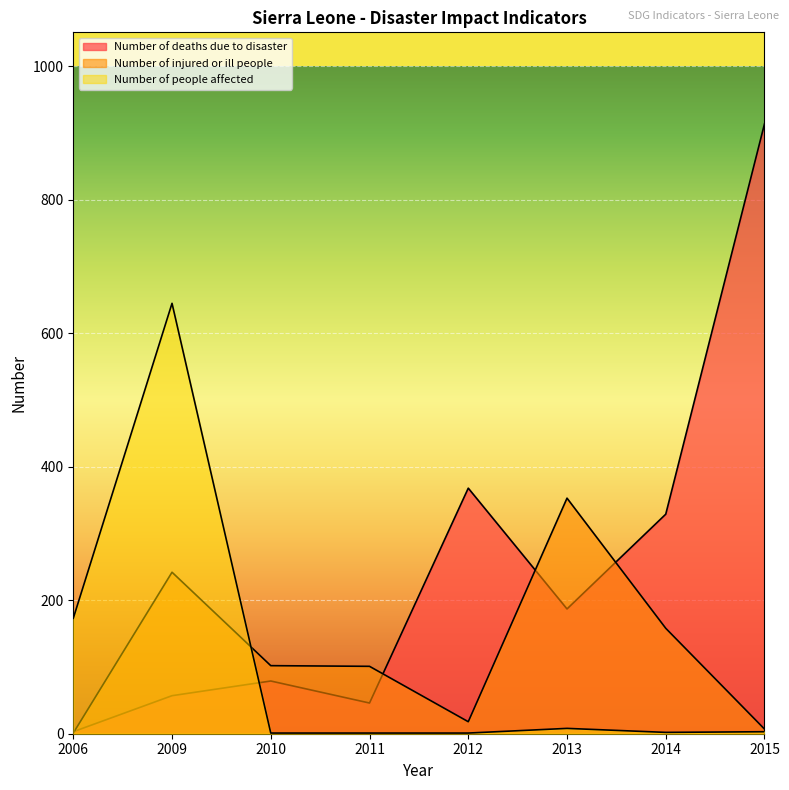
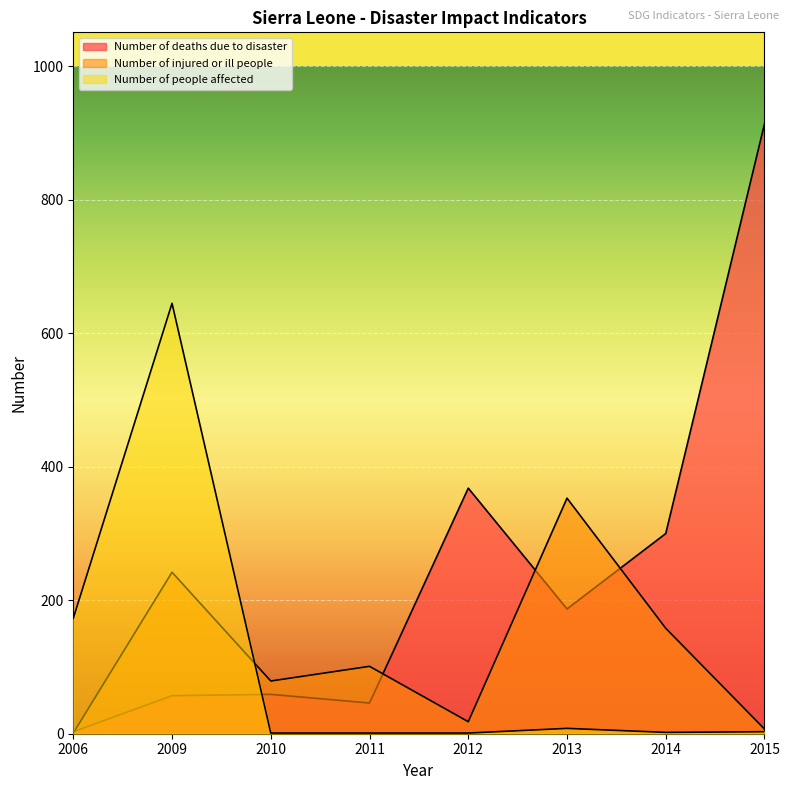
Number of deaths due to disaster, 2010: 80 -> 60
Number of injured or ill people, 2010: 100 -> 80
Number of deaths due to disaster, 2014: 330 -> 300
